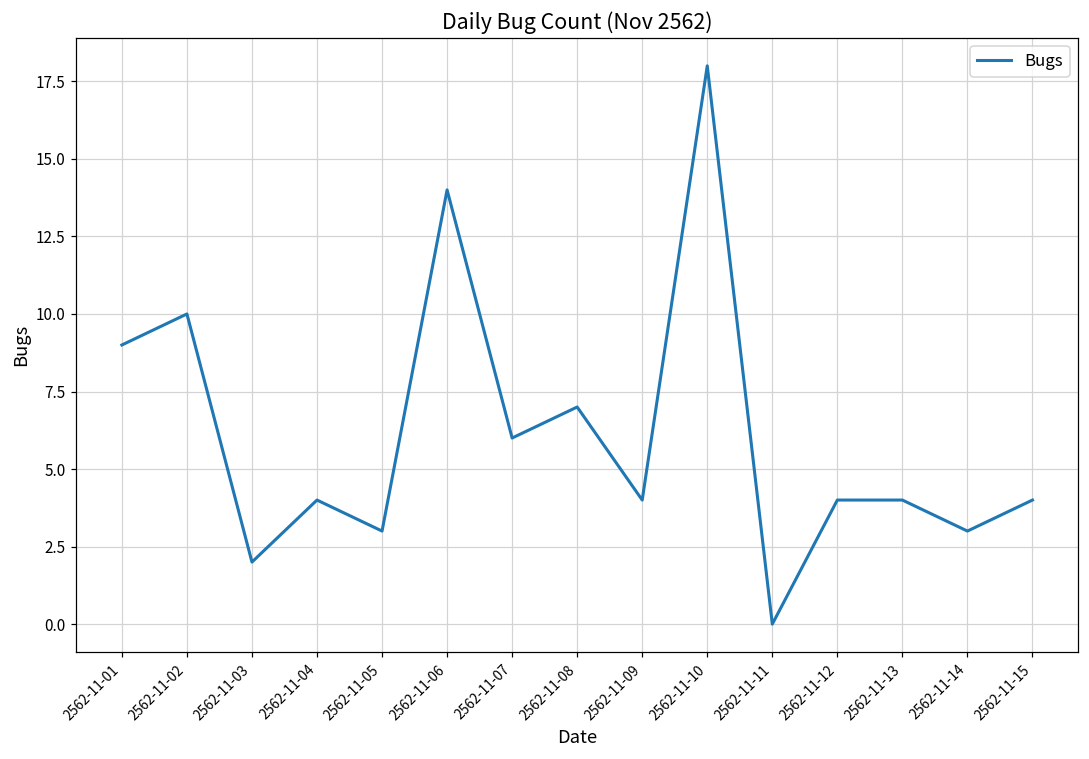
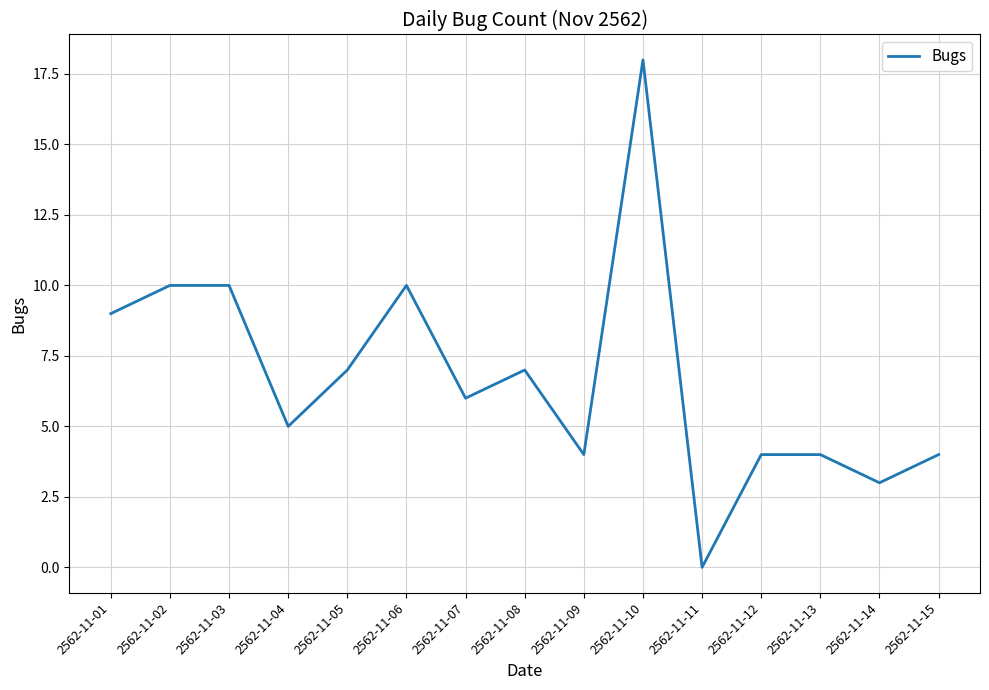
2562-11-03: 2 -> 10
2562-11-04: 4 -> 5
2562-11-05: 3 -> 7
2562-11-06: 14 -> 10
